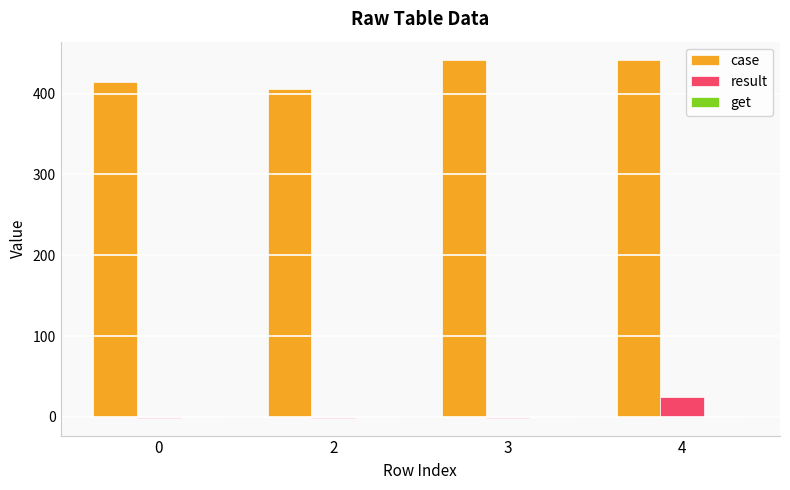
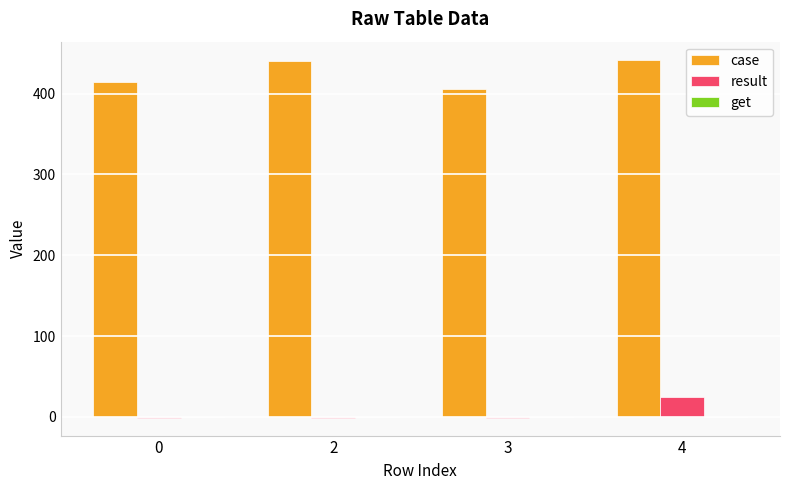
case, 2: 410 -> 440
case, 3: 440 -> 410
